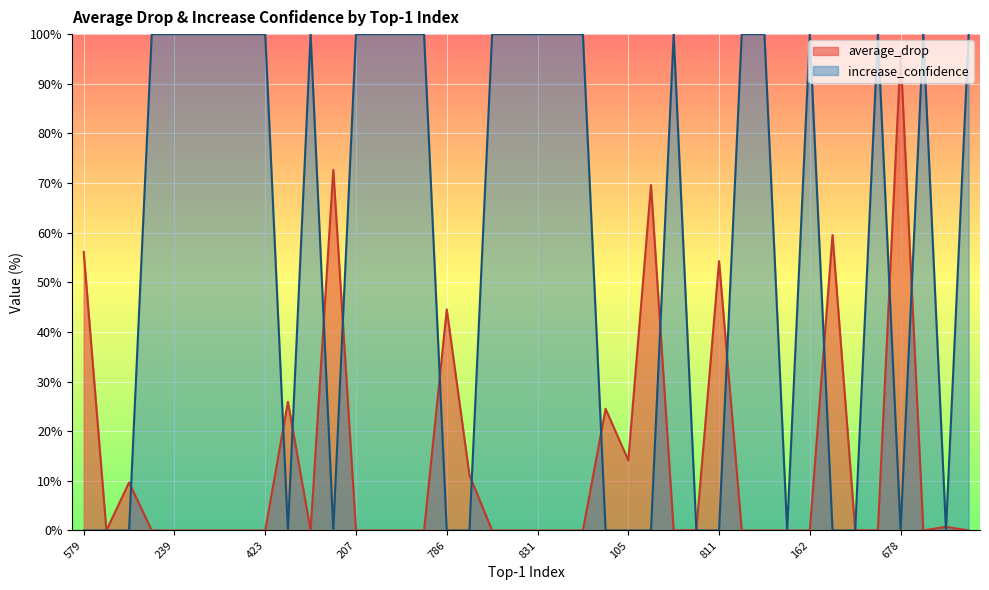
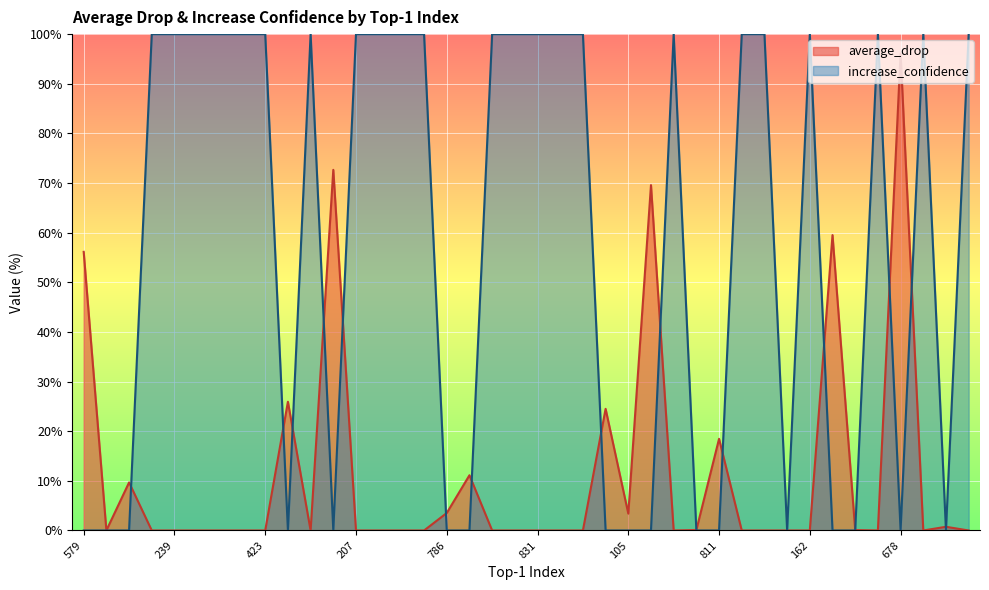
average_drop, 786: 45% -> 4%
average_drop, 105: 14% -> 3%
average_drop, 811: 54% -> 18%
